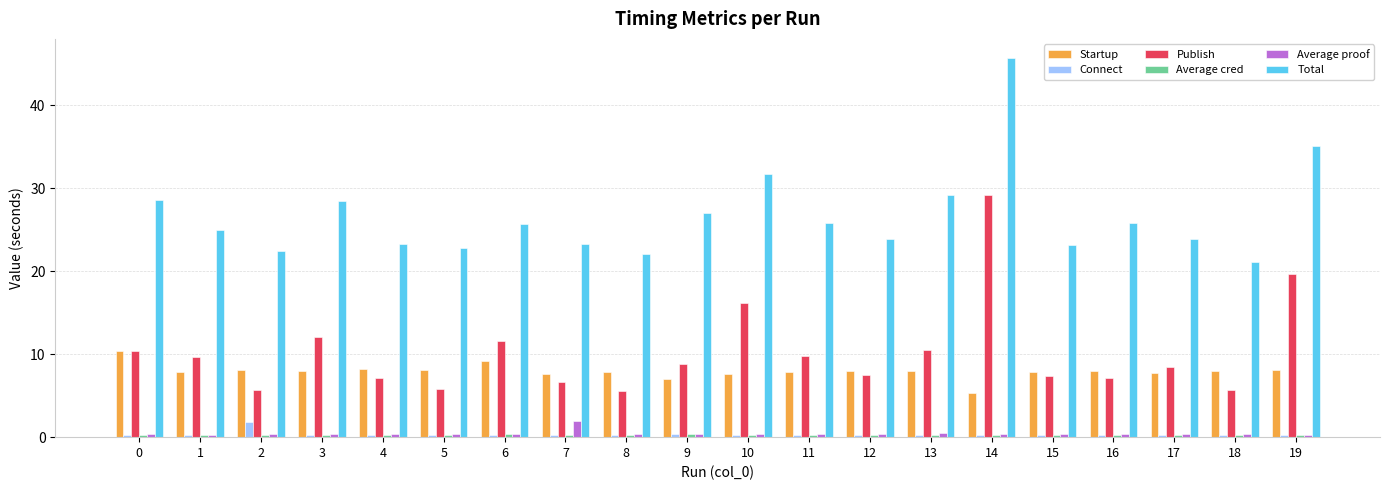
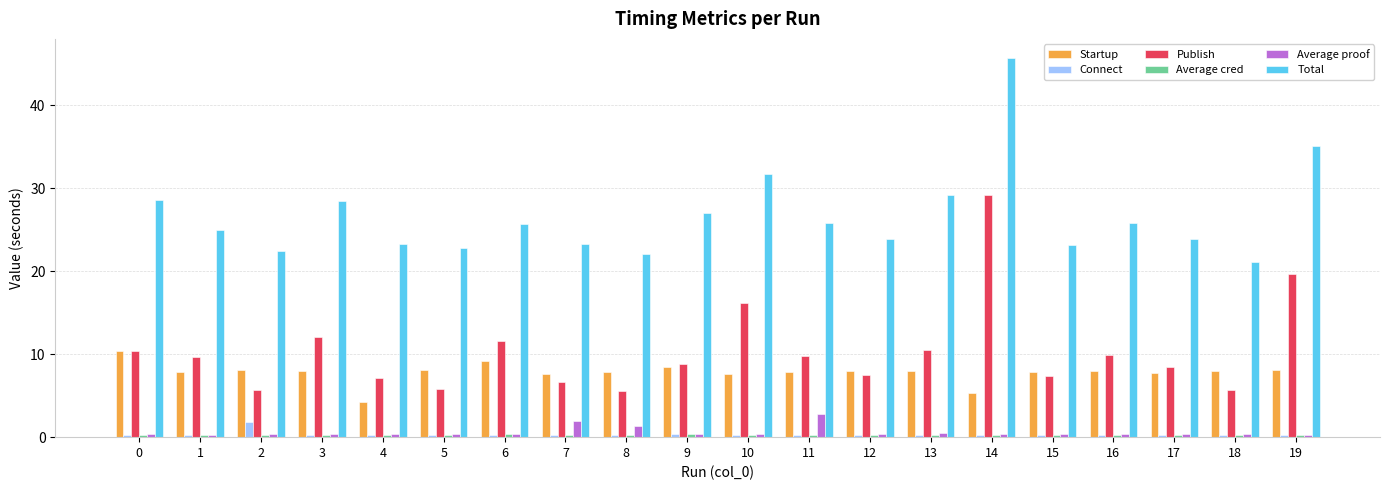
Startup, 4: 8 -> 4
Average proof, 8: 0 -> 1
Startup, 9: 7 -> 9
Average proof, 11: 0 -> 3
Publish, 16: 7 -> 10
